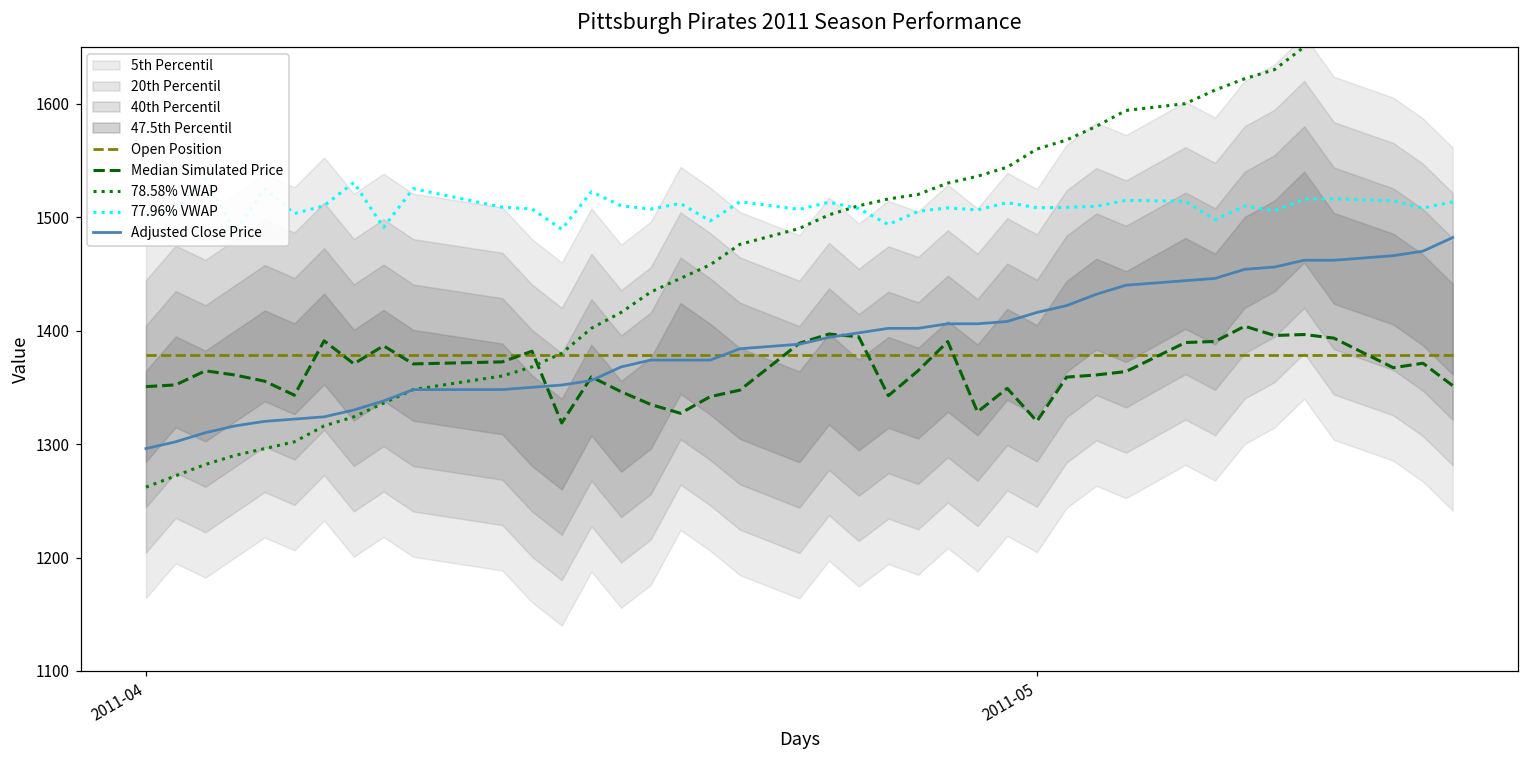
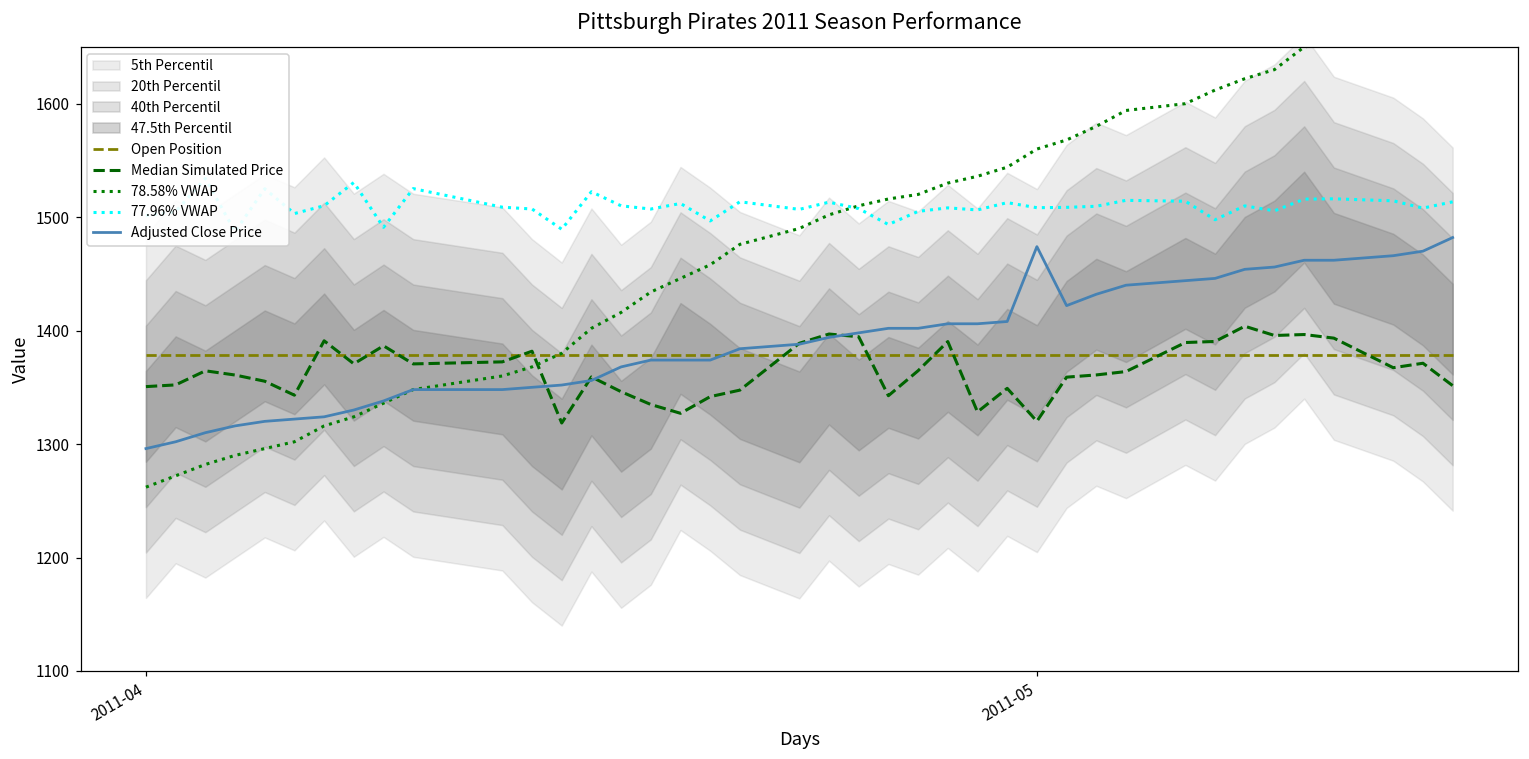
Adjusted Close Price, 2011-05: 1416 -> 1474
